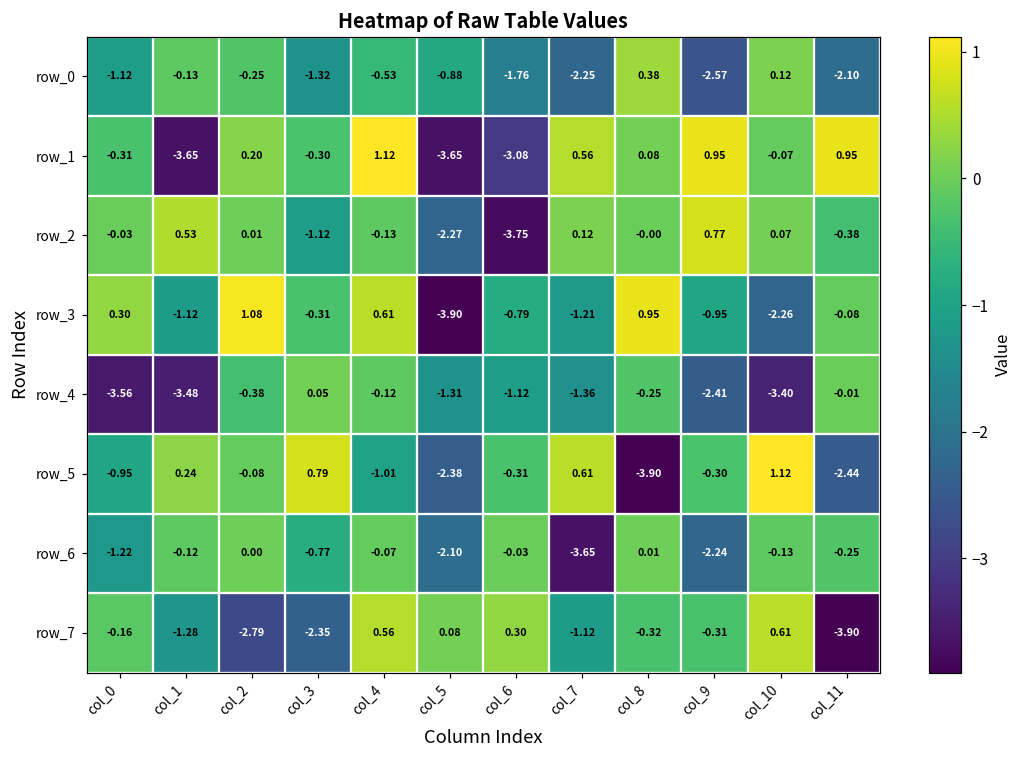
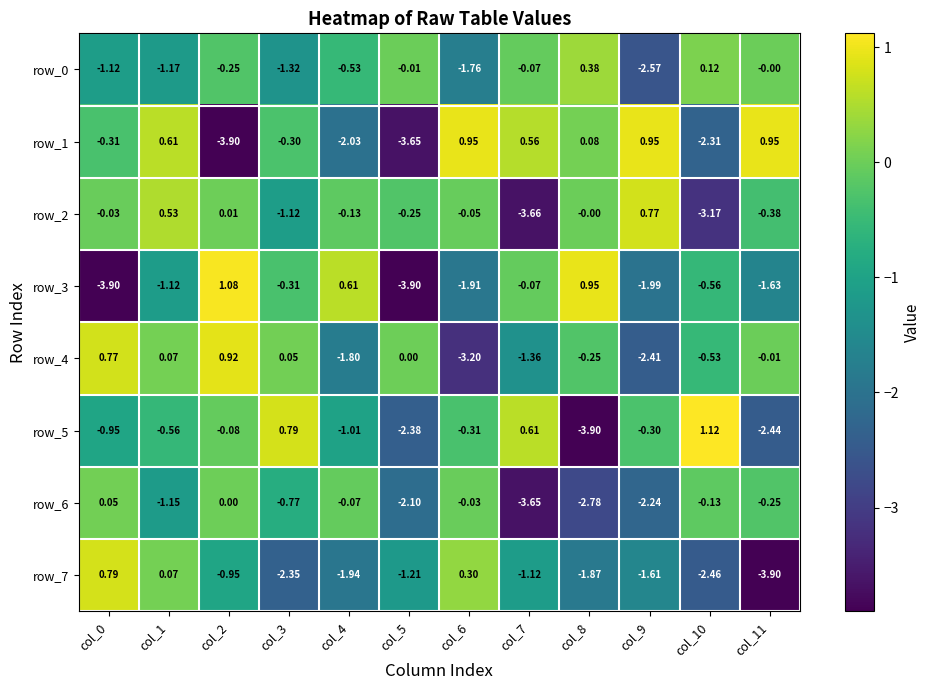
row_0, col_1: -0.13 -> -1.17
row_0, col_5: -0.88 -> -0.01
row_0, col_7: -2.25 -> -0.07
row_0, col_11: -2.10 -> -0.00
row_1, col_1: -3.65 -> 0.61
row_1, col_2: 0.20 -> -3.90
row_1, col_4: 1.12 -> -2.03
row_1, col_6: -3.08 -> 0.95
row_1, col_10: -0.07 -> -2.31
row_2, col_5: -2.27 -> -0.25
row_2, col_6: -3.75 -> -0.05
row_2, col_7: 0.12 -> -3.66
row_2, col_10: 0.07 -> -3.17
row_3, col_0: 0.30 -> -3.90
row_3, col_6: -0.79 -> -1.91
row_3, col_7: -1.21 -> -0.07
row_3, col_9: -0.95 -> -1.99
row_3, col_10: -2.26 -> -0.56
row_3, col_11: -0.08 -> -1.63
row_4, col_0: -3.56 -> 0.77
row_4, col_1: -3.48 -> 0.07
row_4, col_2: -0.38 -> 0.92
row_4, col_4: -0.12 -> -1.80
row_4, col_5: -1.31 -> 0.00
row_4, col_6: -1.12 -> -3.20
row_4, col_10: -3.40 -> -0.53
row_5, col_1: 0.24 -> -0.56
row_6, col_0: -1.22 -> 0.05
row_6, col_1: -0.12 -> -1.15
row_6, col_8: 0.01 -> -2.78
row_7, col_0: -0.16 -> 0.79
row_7, col_1: -1.28 -> 0.07
row_7, col_2: -2.79 -> -0.95
row_7, col_4: 0.56 -> -1.94
row_7, col_5: 0.08 -> -1.21
row_7, col_8: -0.32 -> -1.87
row_7, col_9: -0.31 -> -1.61
row_7, col_10: 0.61 -> -2.46
